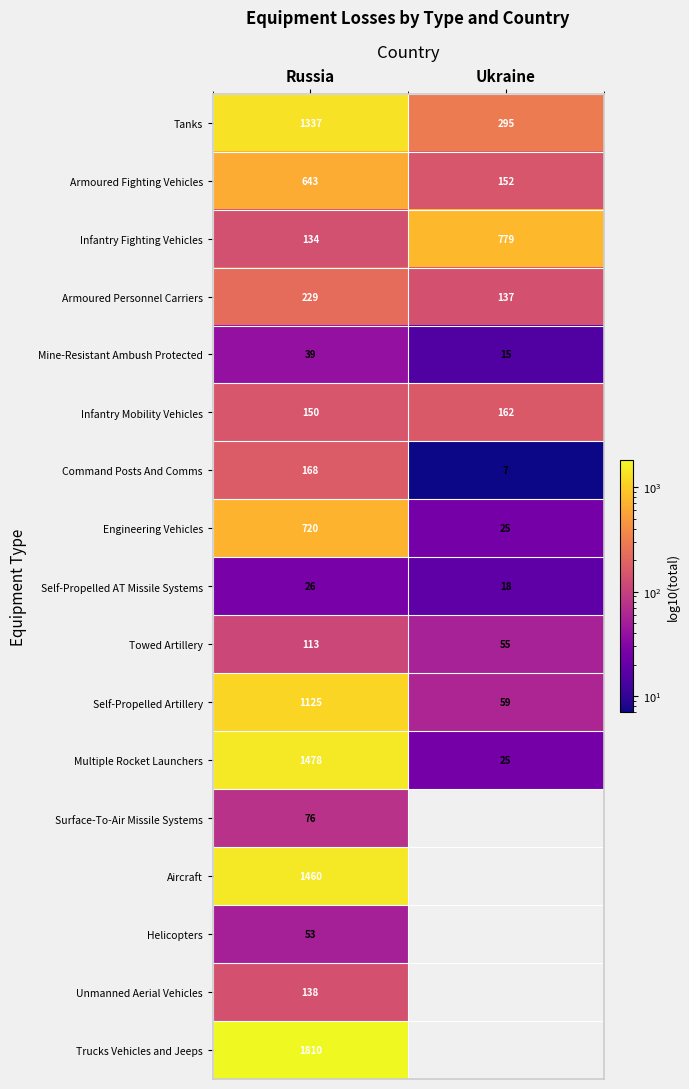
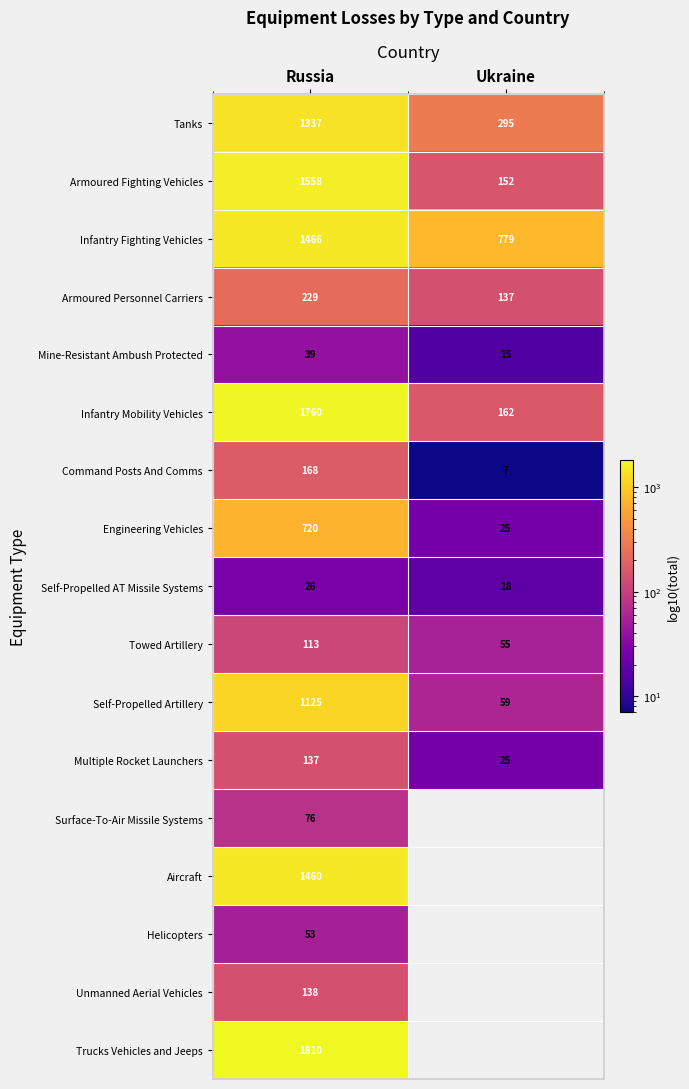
Armoured Fighting Vehicles, Russia: 643 -> 1558
Infantry Fighting Vehicles, Russia: 134 -> 1466
Infantry Mobility Vehicles, Russia: 150 -> 1760
Multiple Rocket Launchers, Russia: 1478 -> 137
